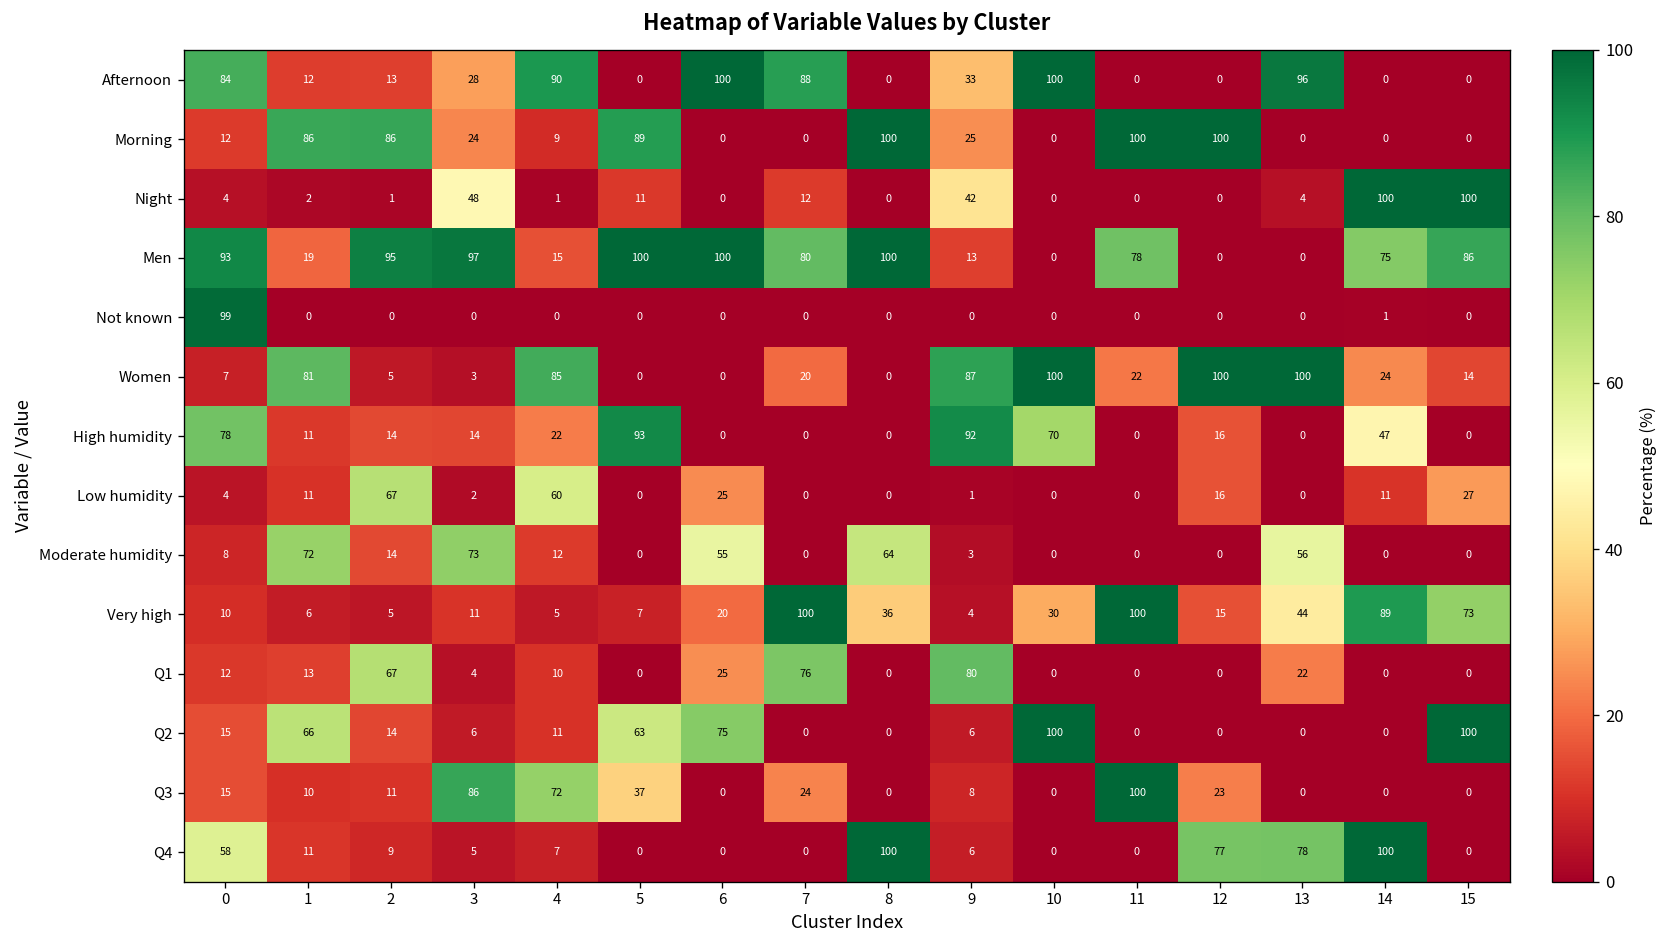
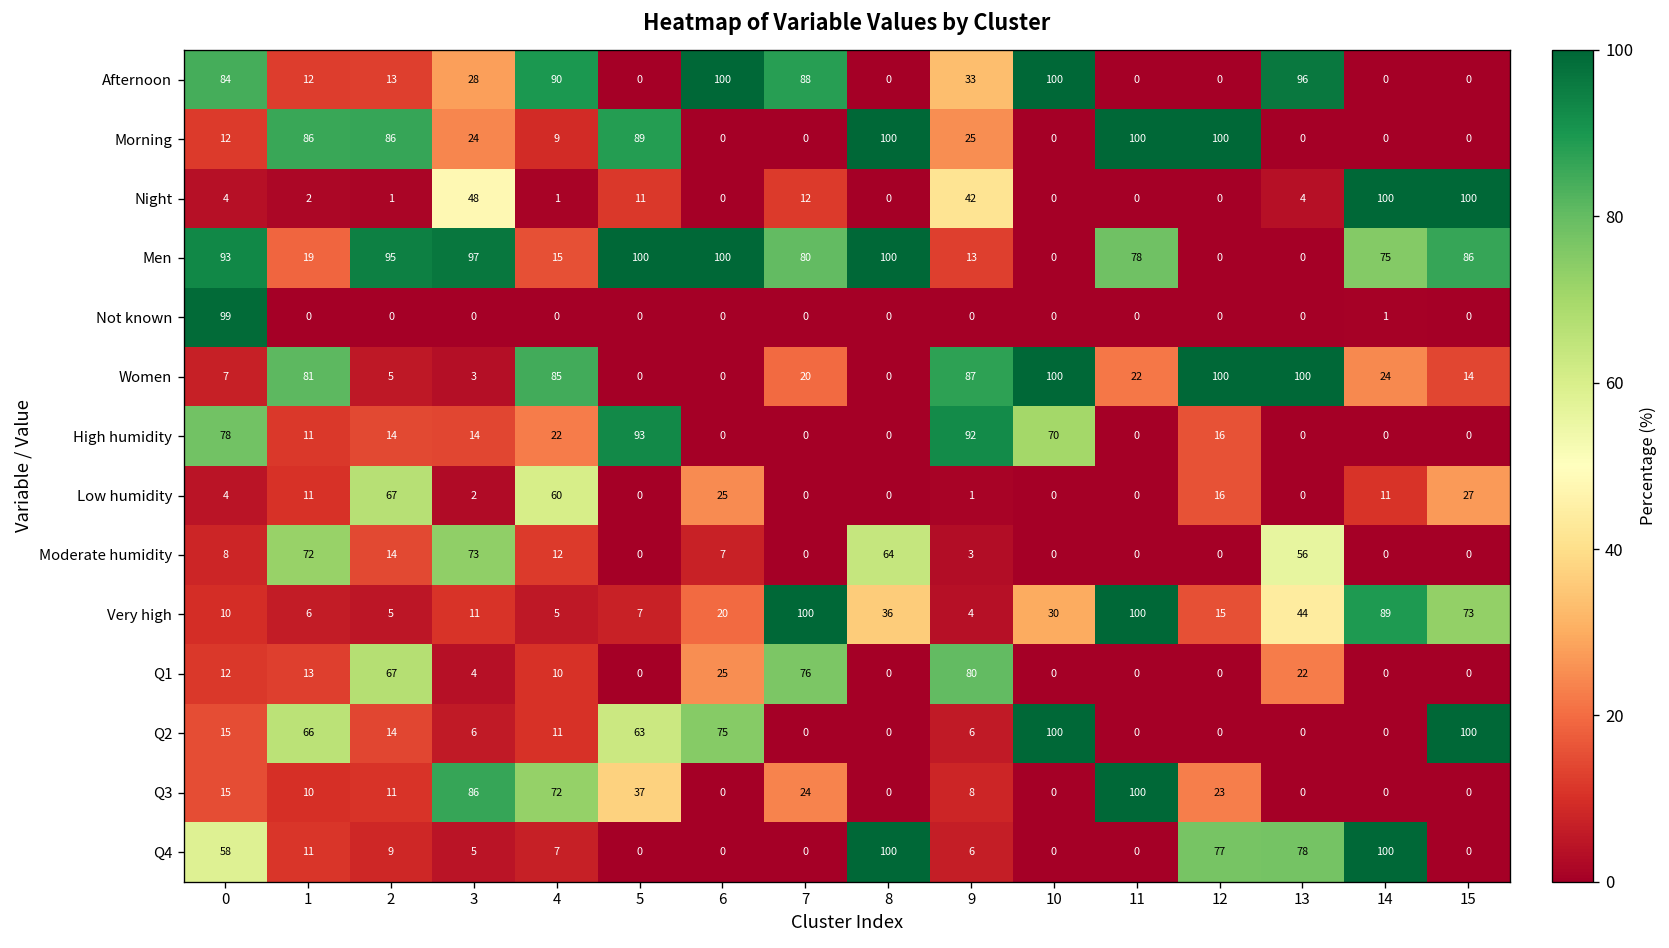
High humidity, 14: 47 -> 0
Moderate humidity, 6: 55 -> 7
